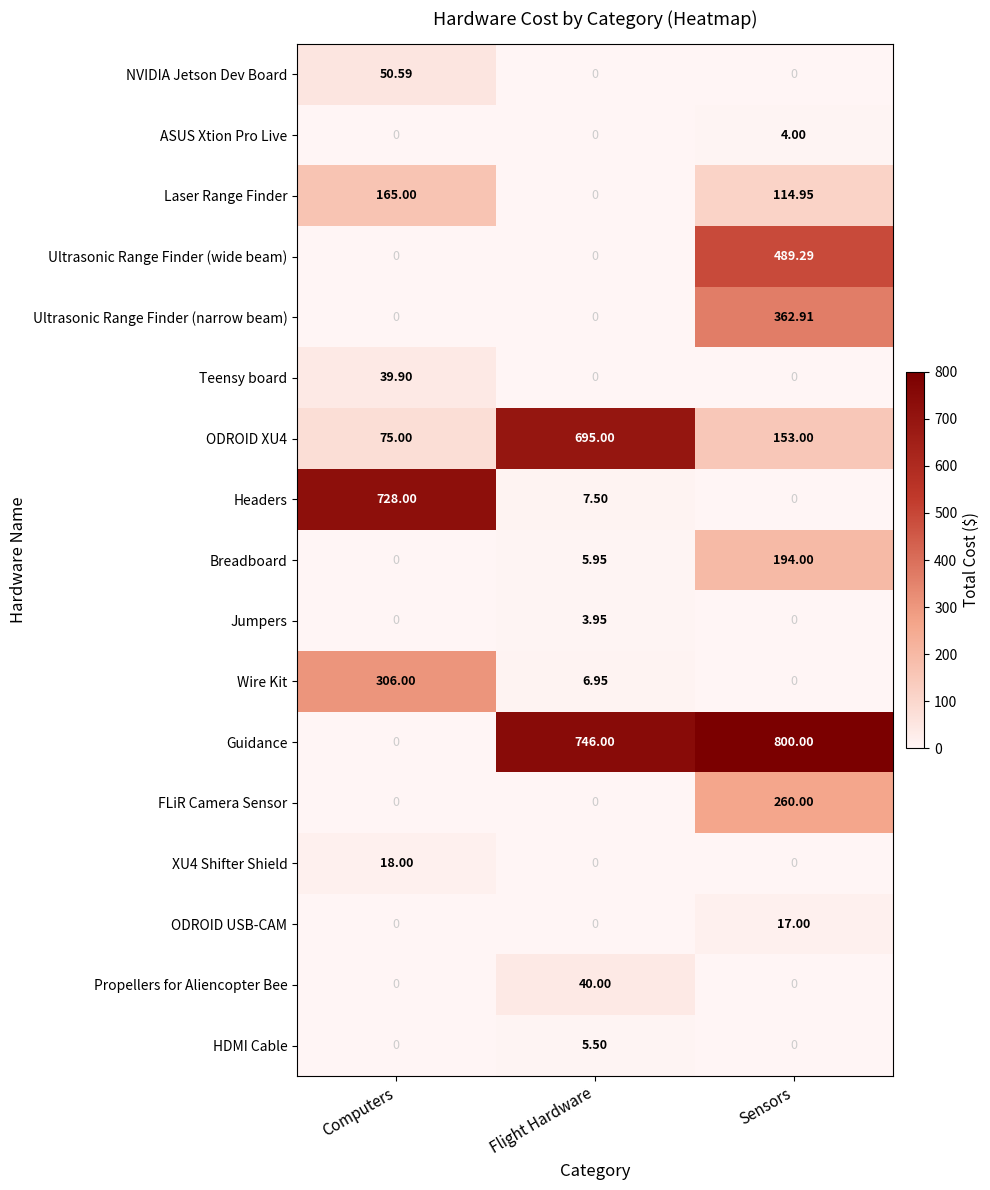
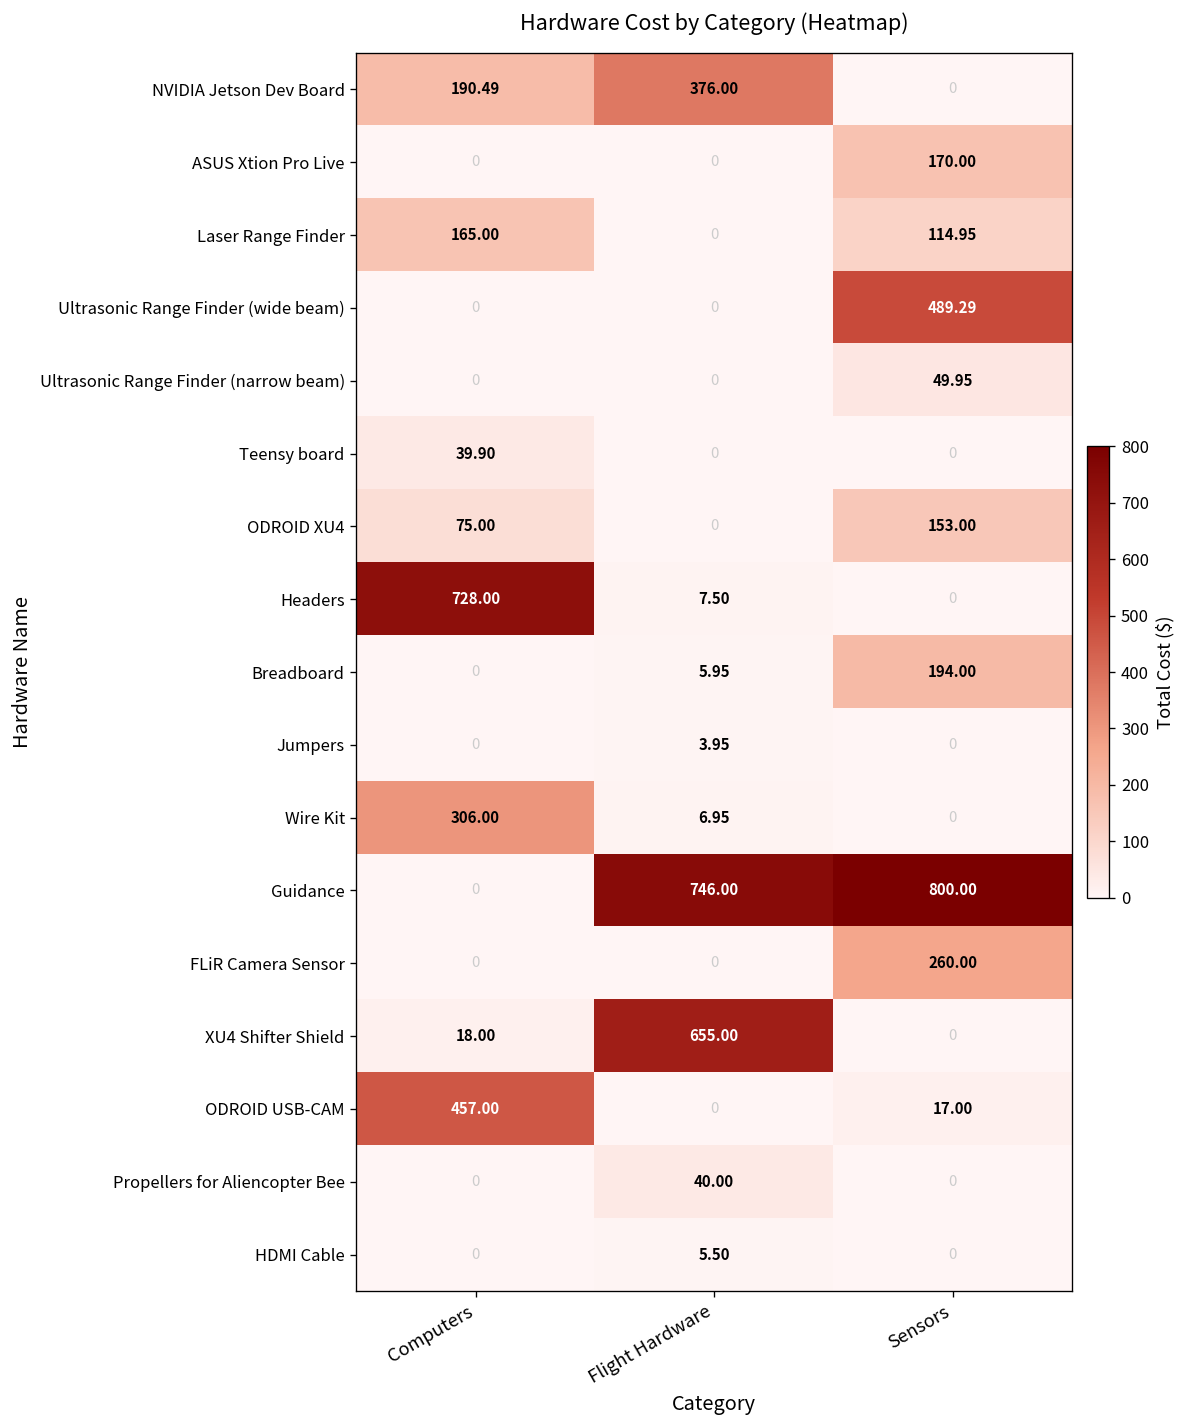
NVIDIA Jetson Dev Board, Computers: 50.59 -> 190.49
NVIDIA Jetson Dev Board, Flight Hardware: 0 -> 376.00
ASUS Xtion Pro Live, Sensors: 4.00 -> 170.00
Ultrasonic Range Finder (narrow beam), Sensors: 362.91 -> 49.95
ODROID XU4, Flight Hardware: 695.00 -> 0
XU4 Shifter Shield, Flight Hardware: 0 -> 655.00
ODROID USB-CAM, Computers: 0 -> 457.00
